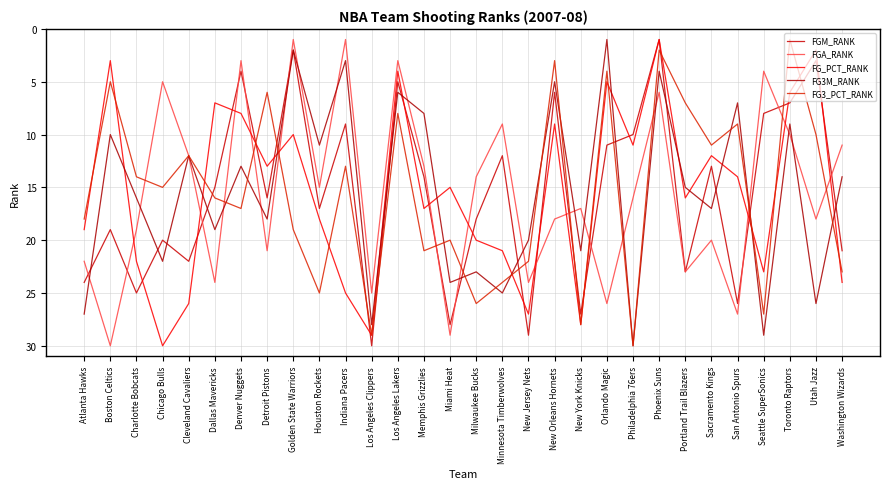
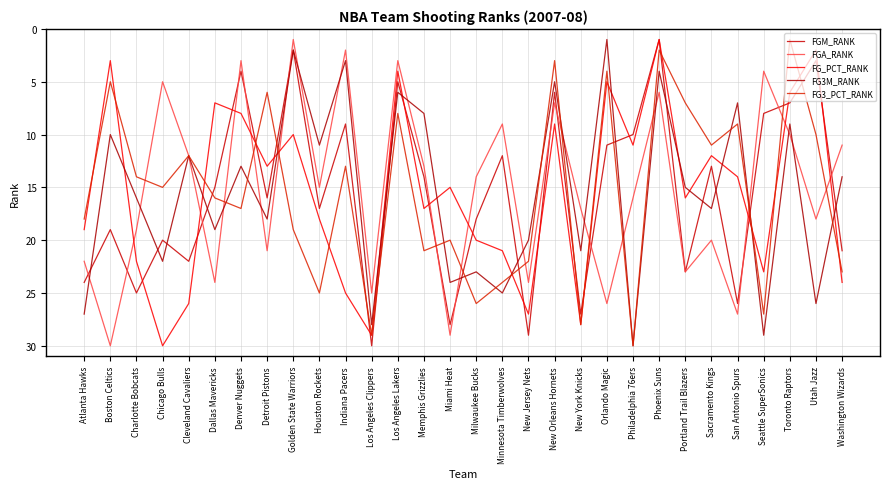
FGA_RANK, Indiana Pacers: 1 -> 2
FGA_RANK, New Orleans Hornets: 18 -> 7
